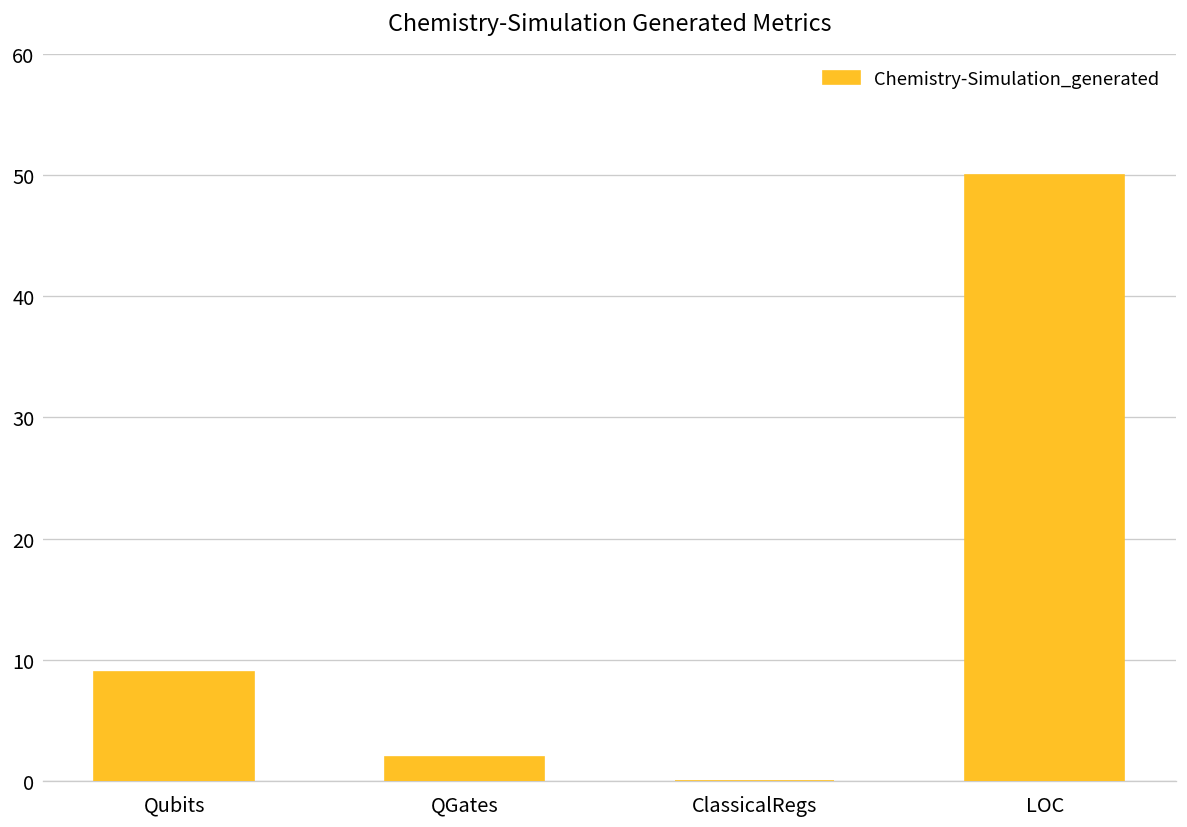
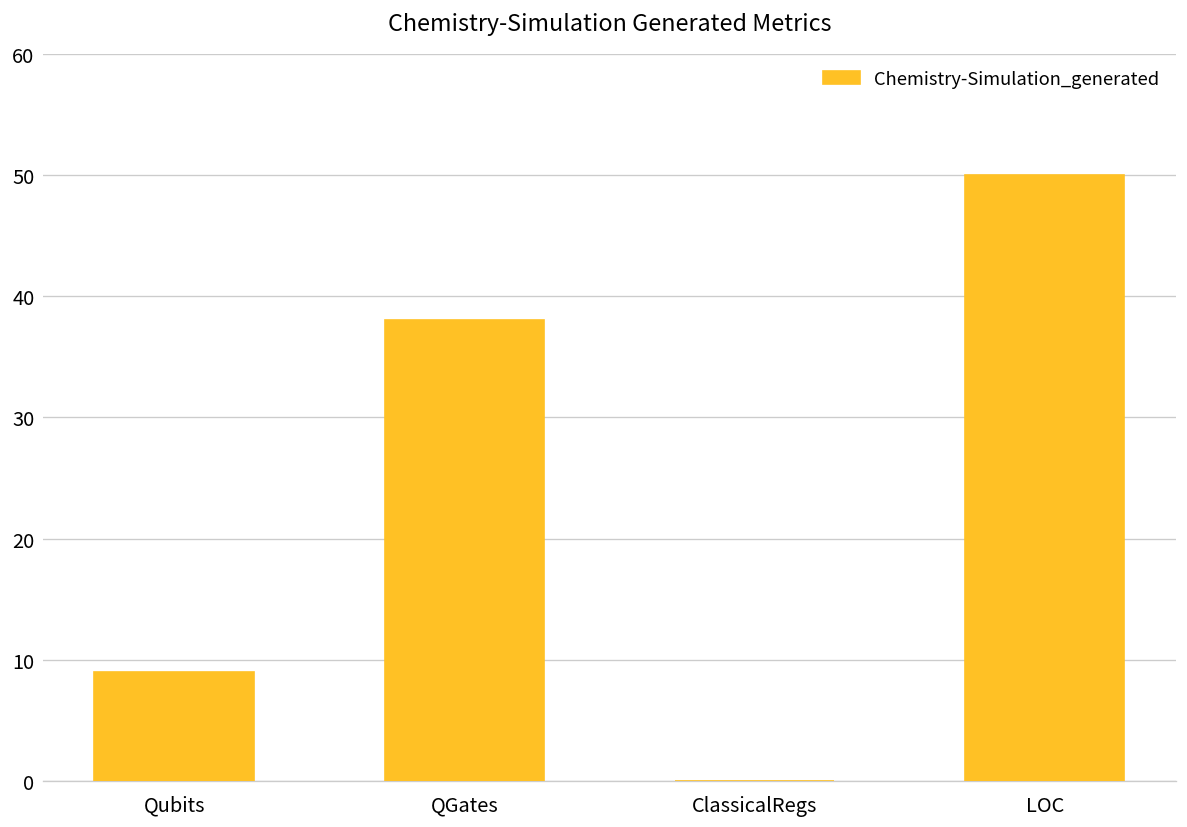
QGates: 2 -> 38
